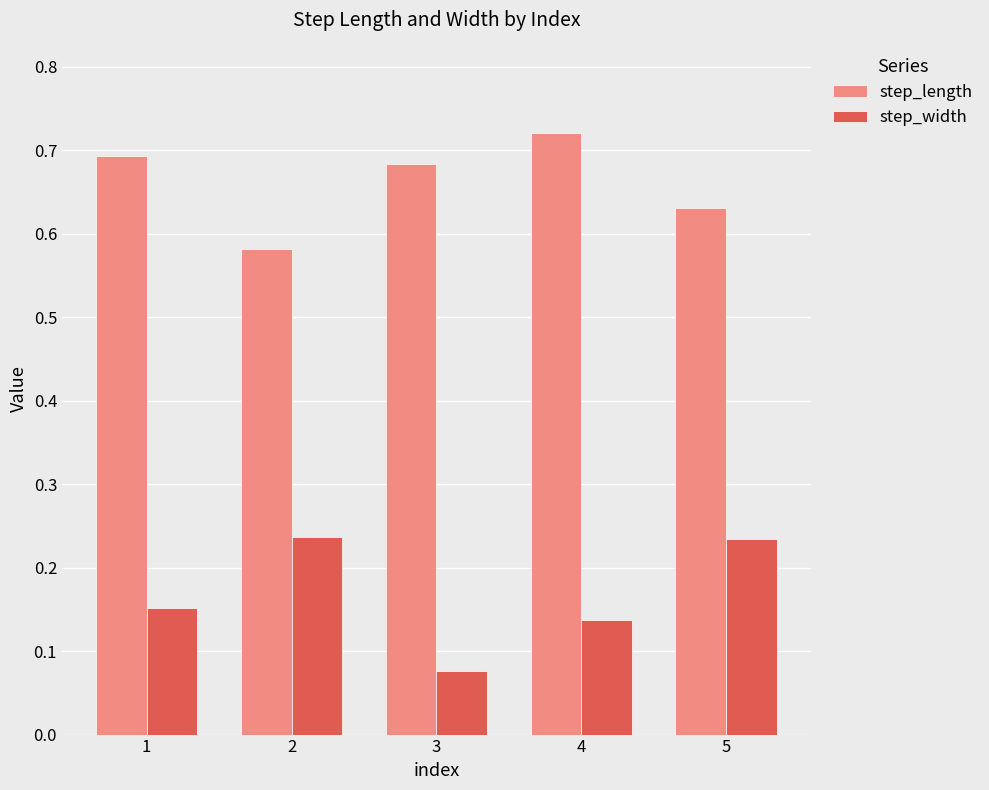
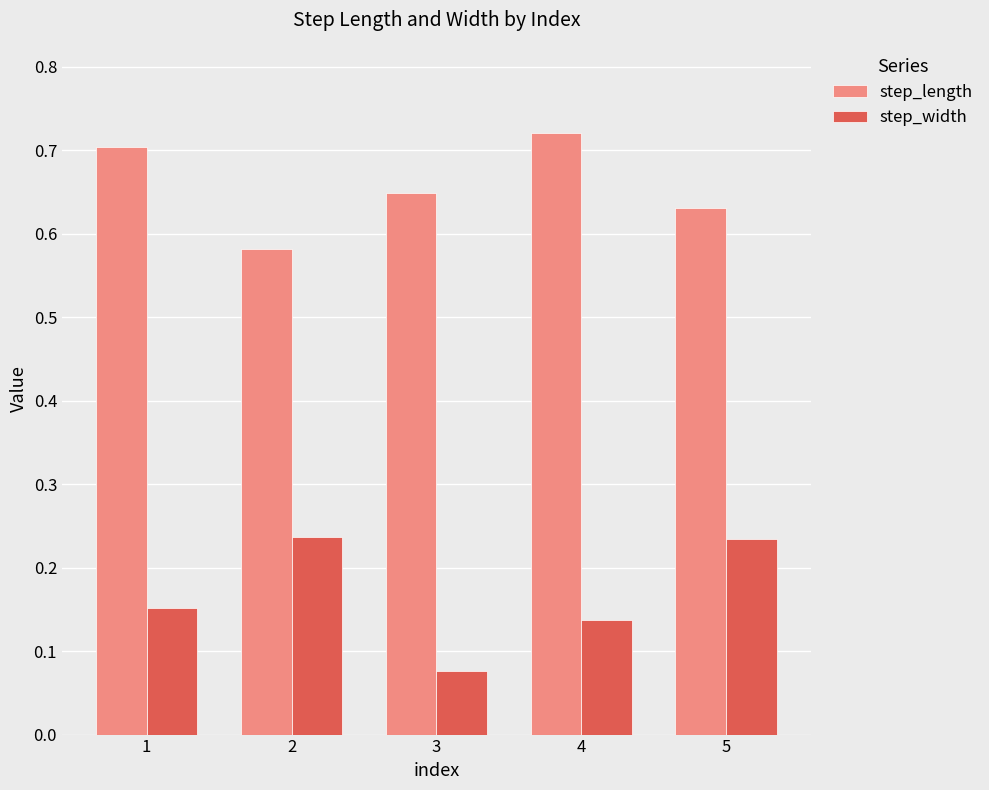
step_length, 1: 0.69 -> 0.70
step_length, 3: 0.68 -> 0.65
